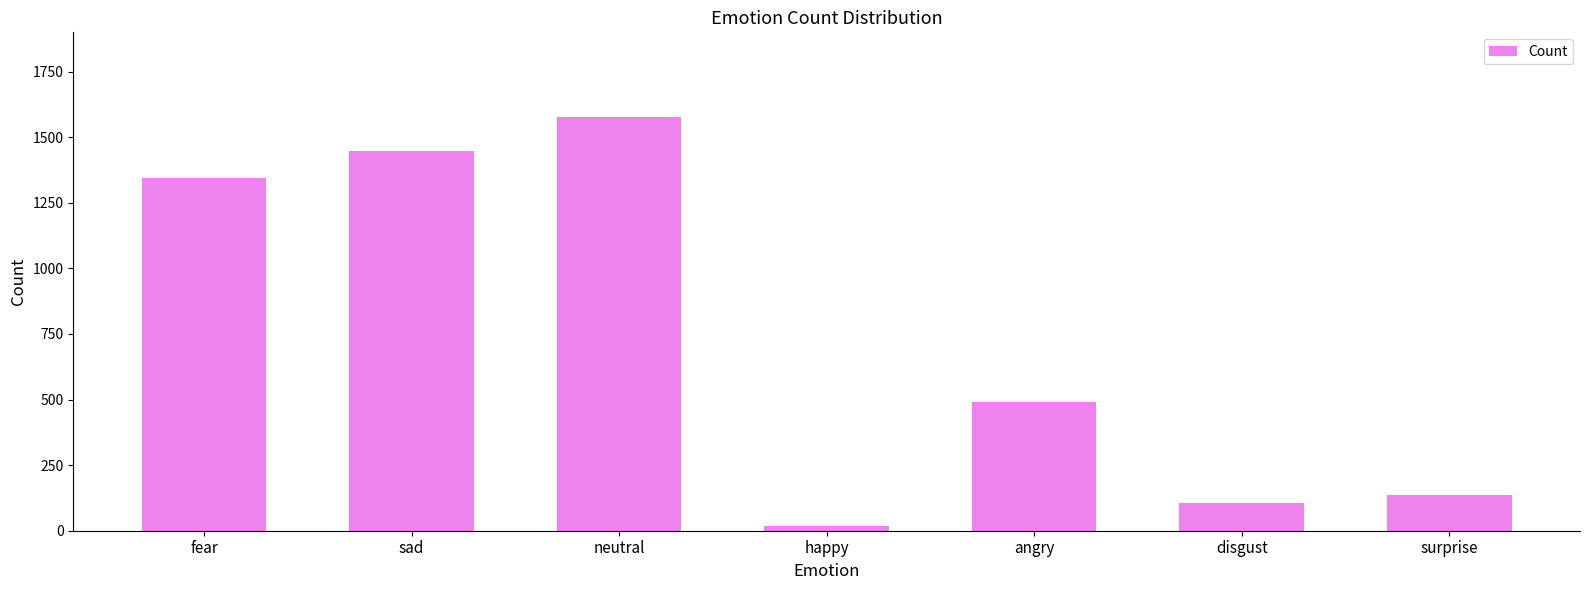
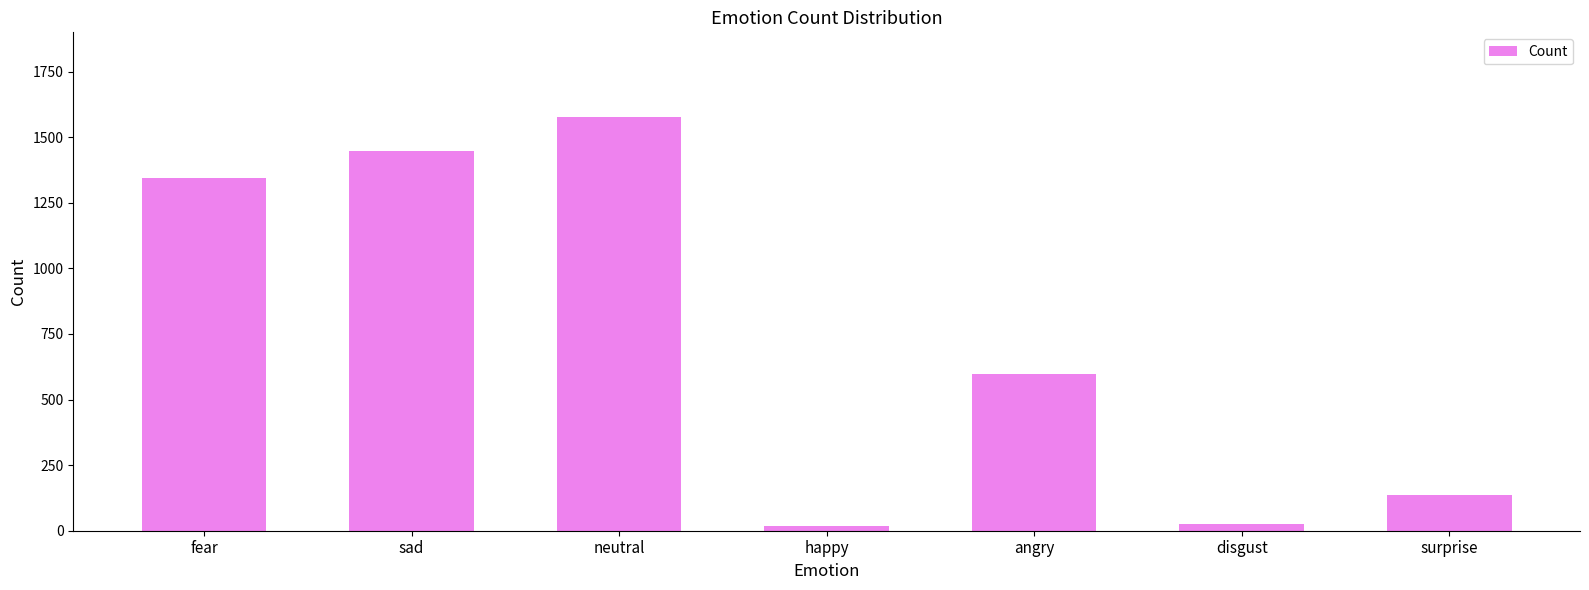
angry: 490 -> 600
disgust: 110 -> 30
